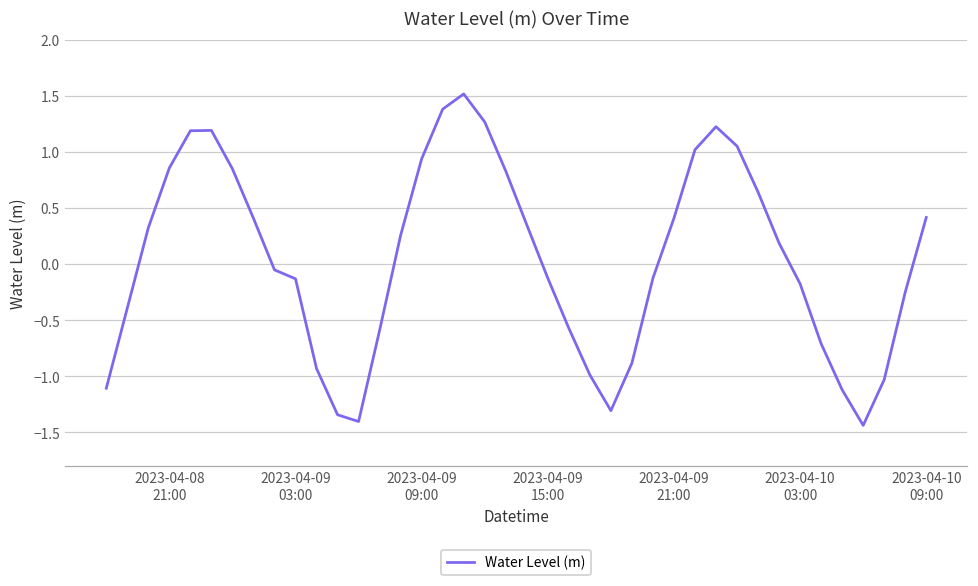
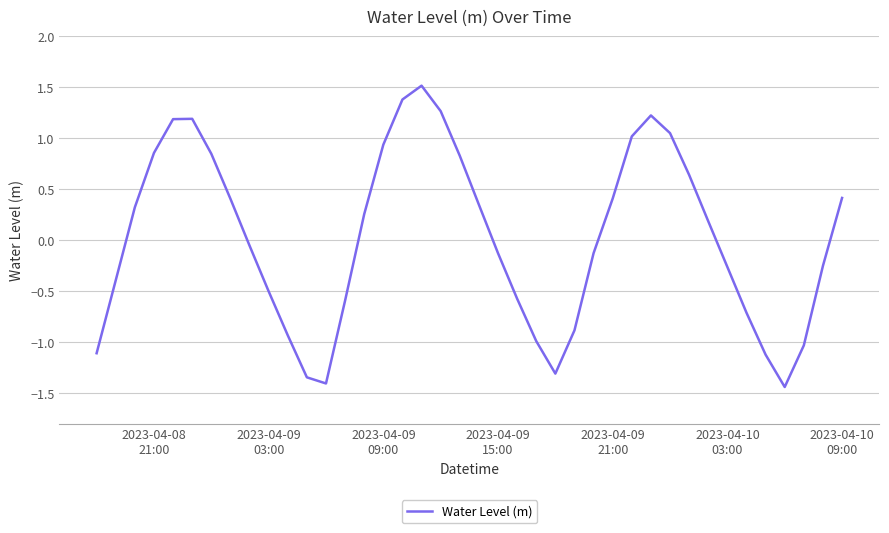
2023-04-09 03:00: -0.13 -> -0.50
2023-04-10 03:00: -0.18 -> -0.26
